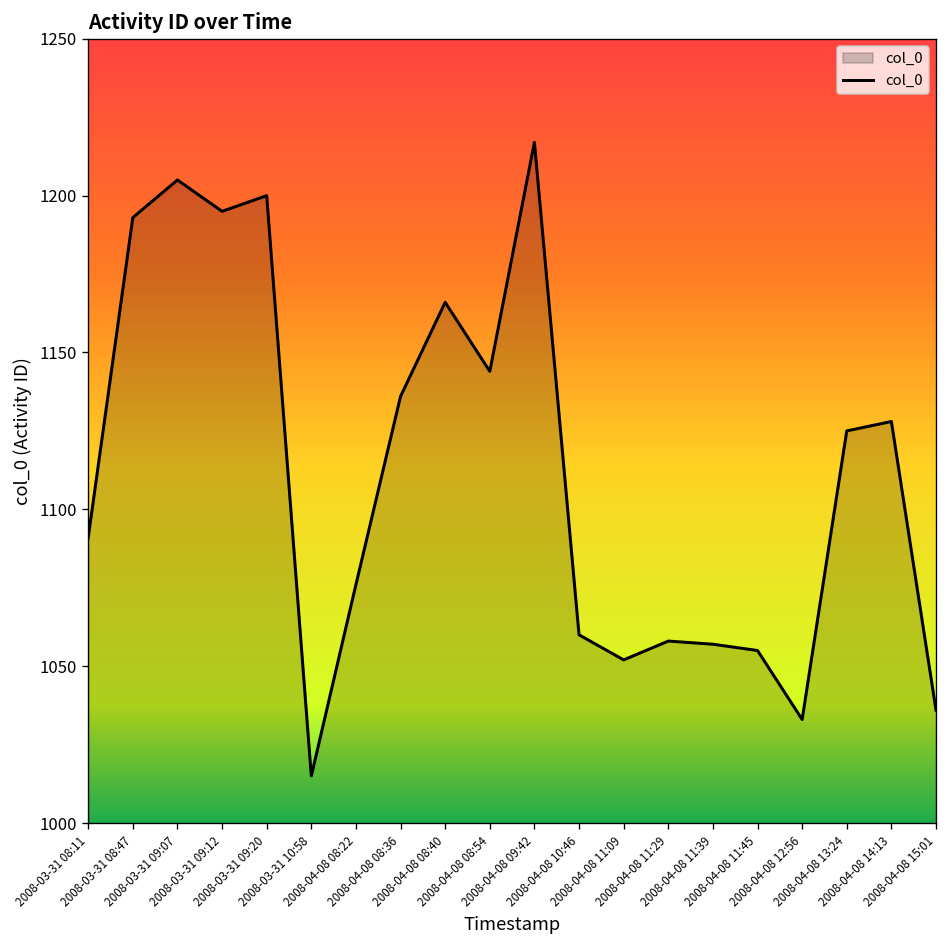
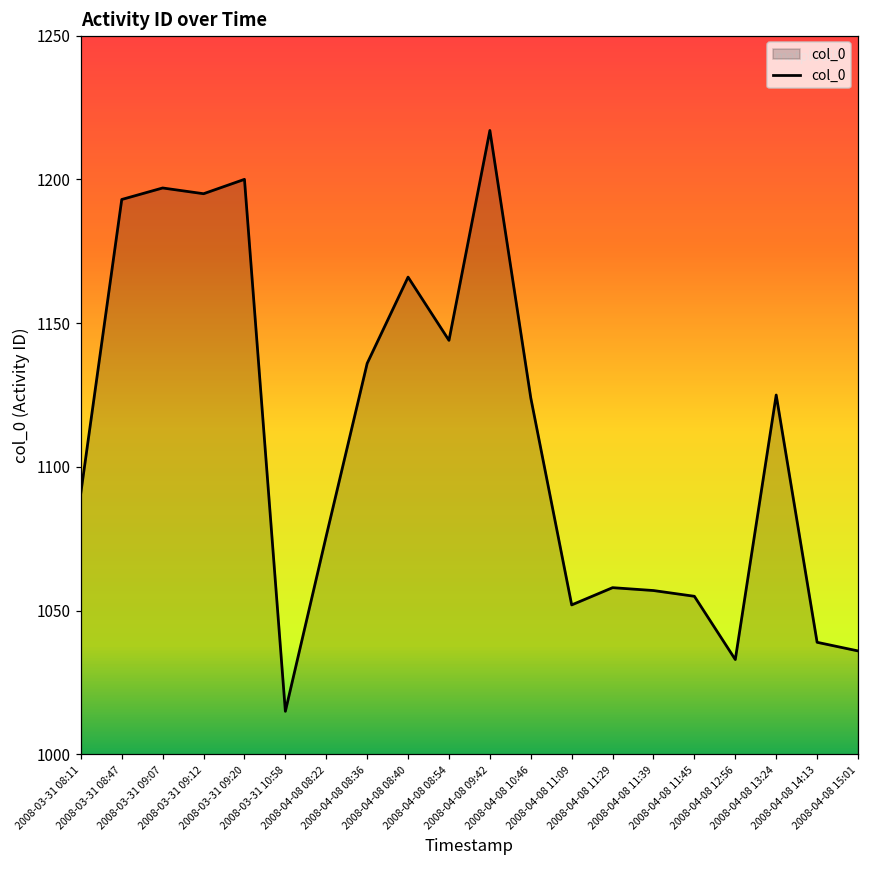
2008-03-31 09:07: 1205 -> 1197
2008-04-08 10:46: 1060 -> 1124
2008-04-08 14:13: 1128 -> 1039
